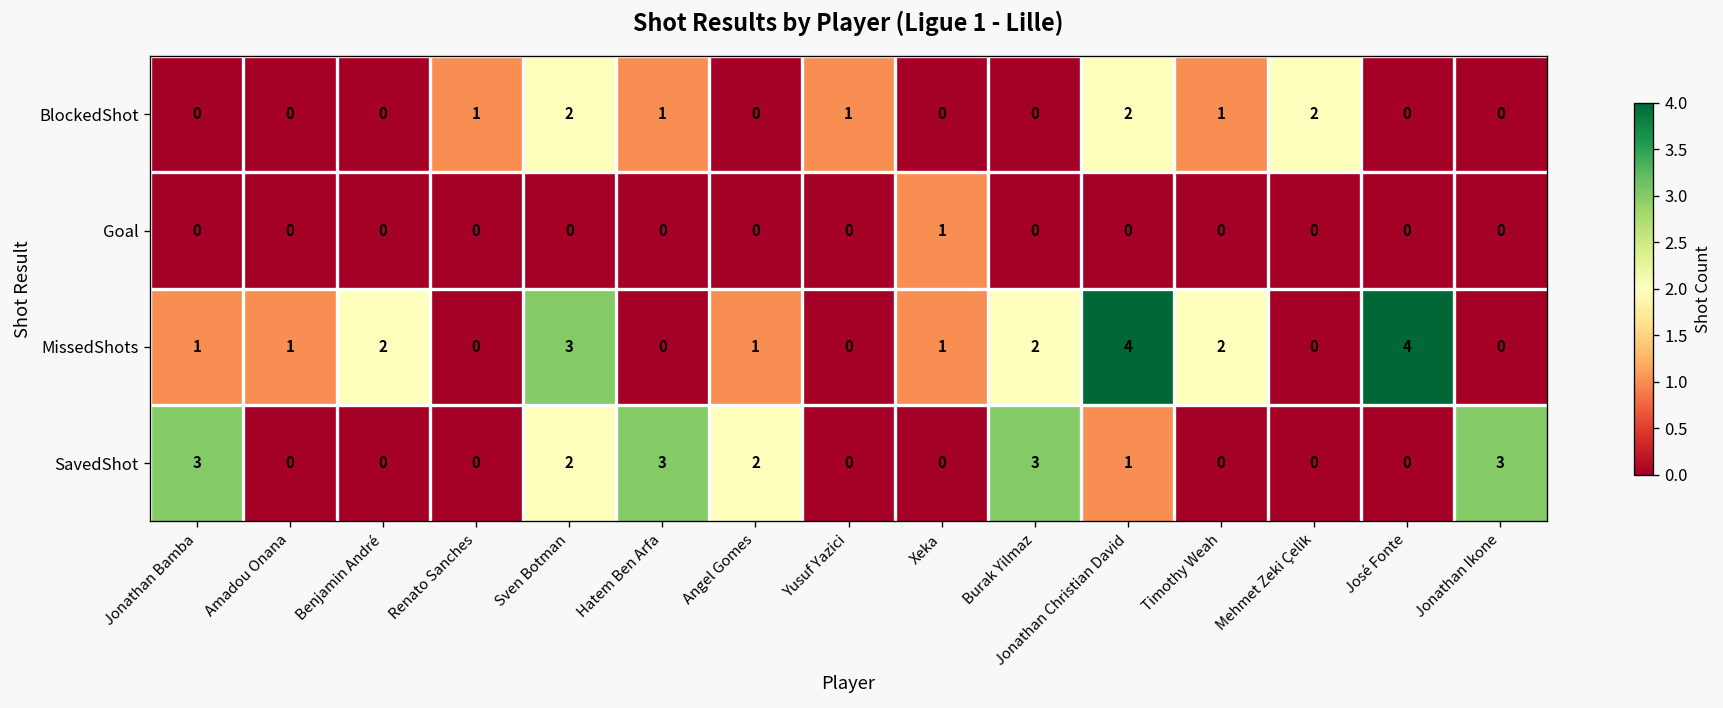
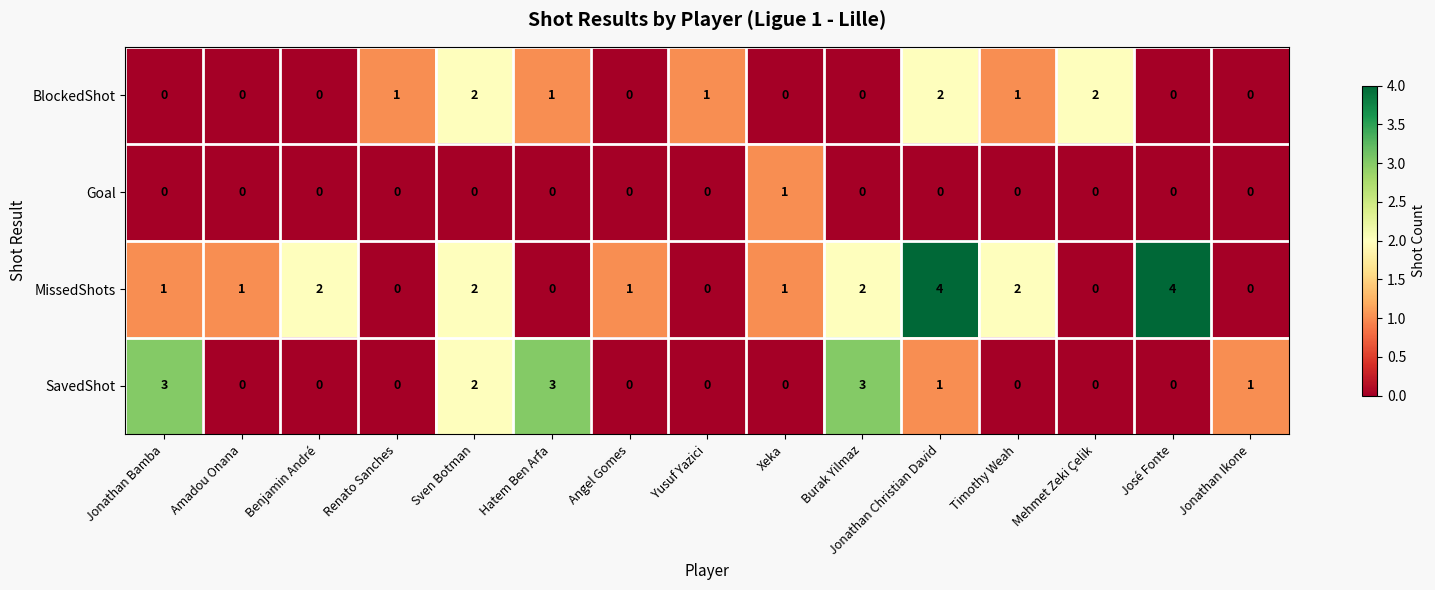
MissedShots, Sven Botman: 3 -> 2
SavedShot, Angel Gomes: 2 -> 0
SavedShot, Jonathan Ikone: 3 -> 1
